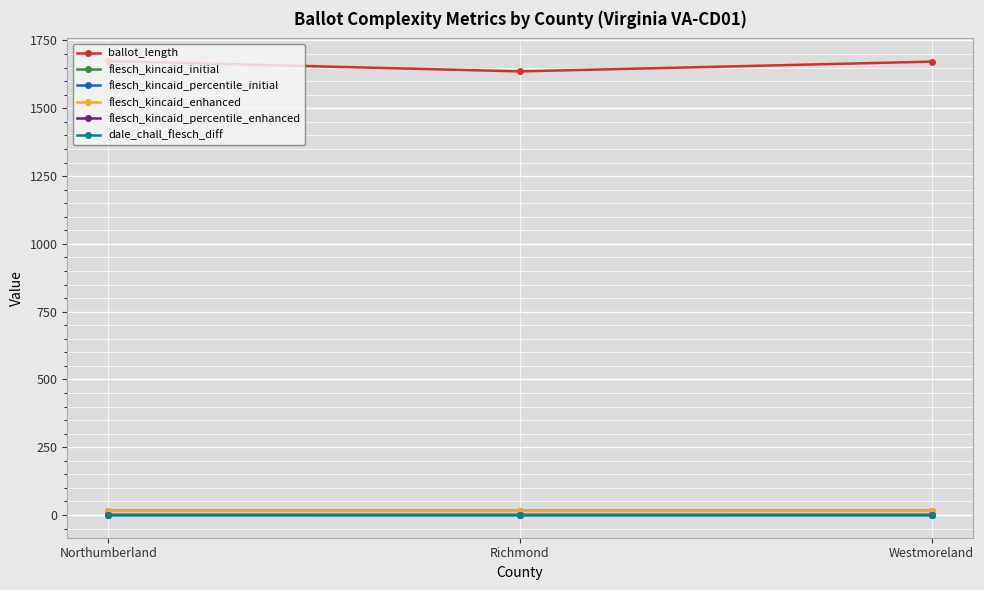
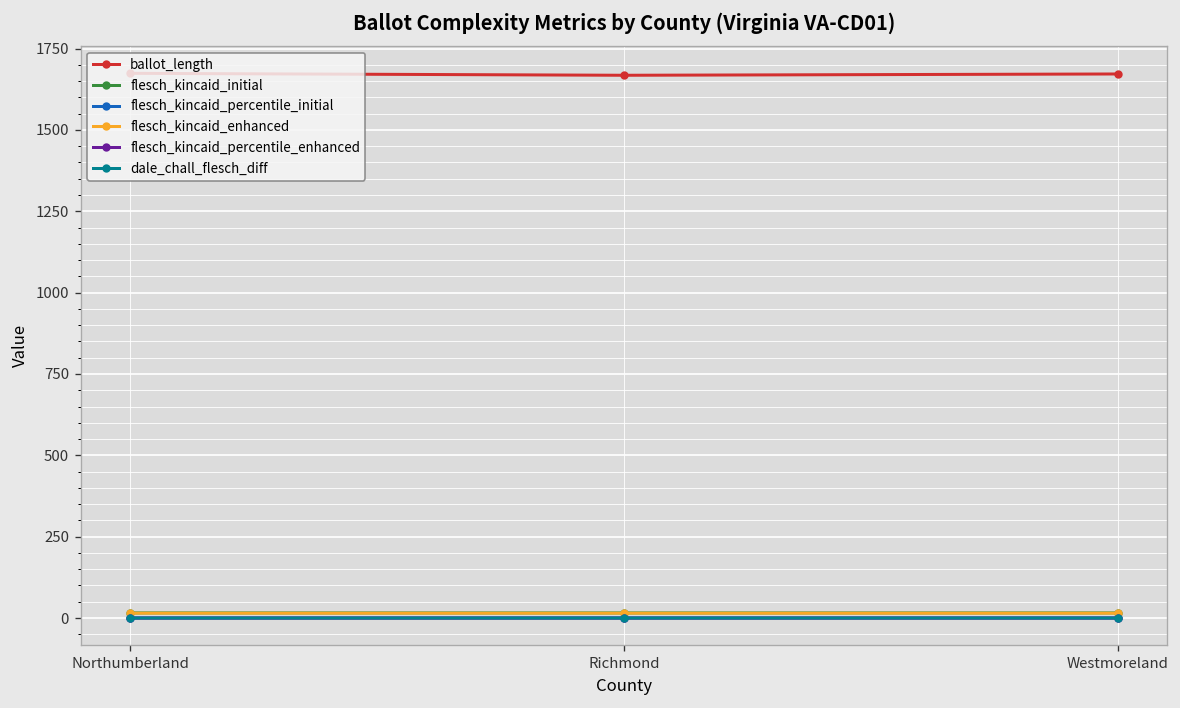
ballot_length, Richmond: 1640 -> 1670
